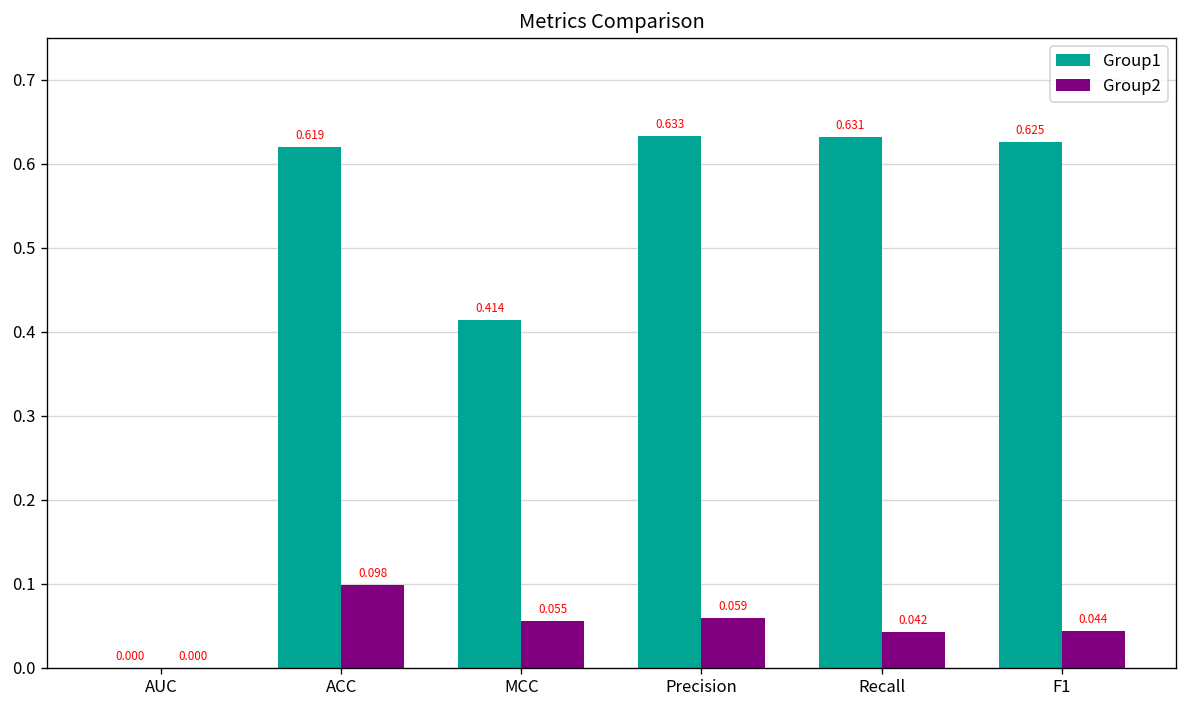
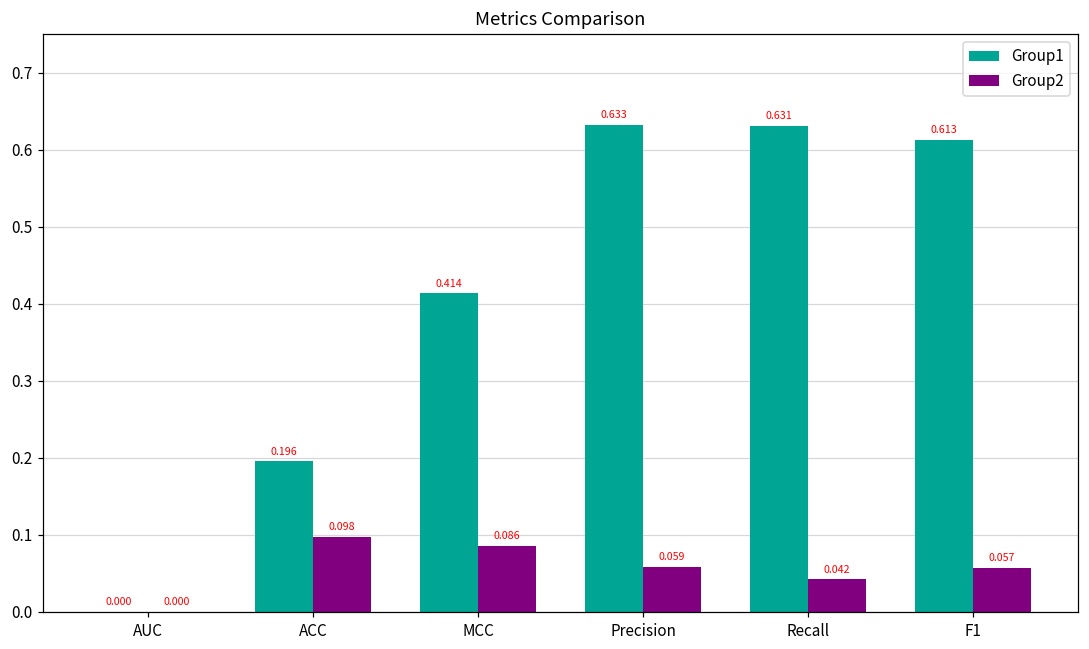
Group1, ACC: 0.619 -> 0.196
Group2, MCC: 0.055 -> 0.086
Group1, F1: 0.625 -> 0.613
Group2, F1: 0.044 -> 0.057
